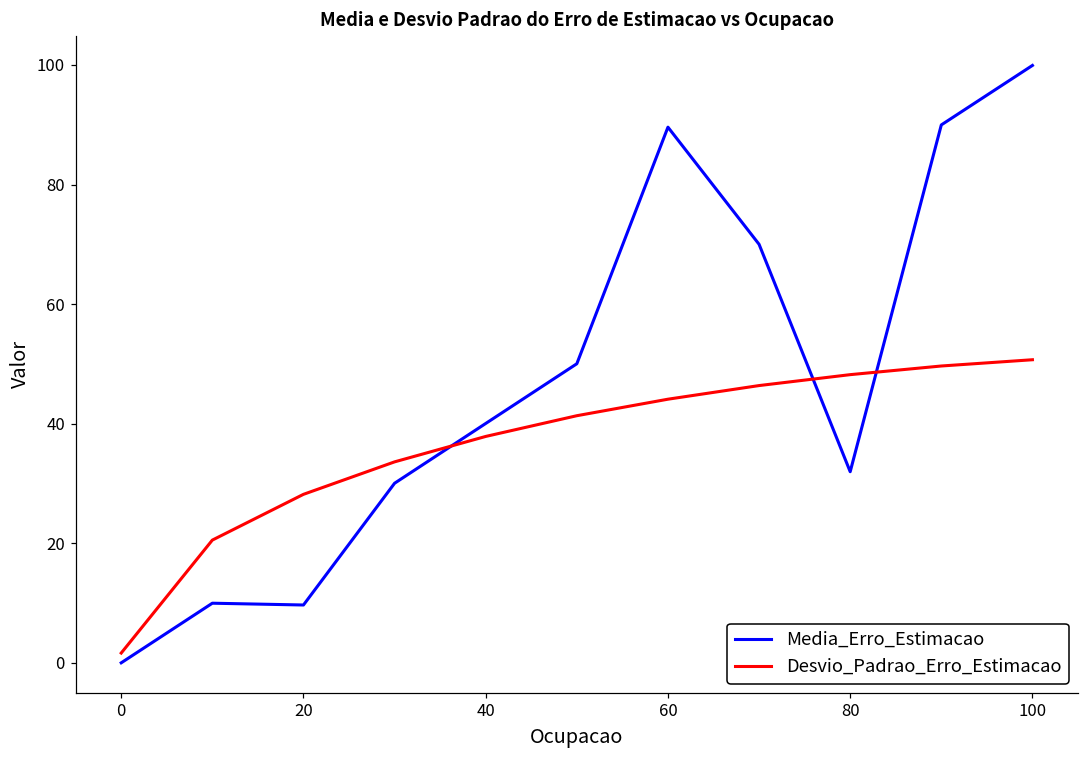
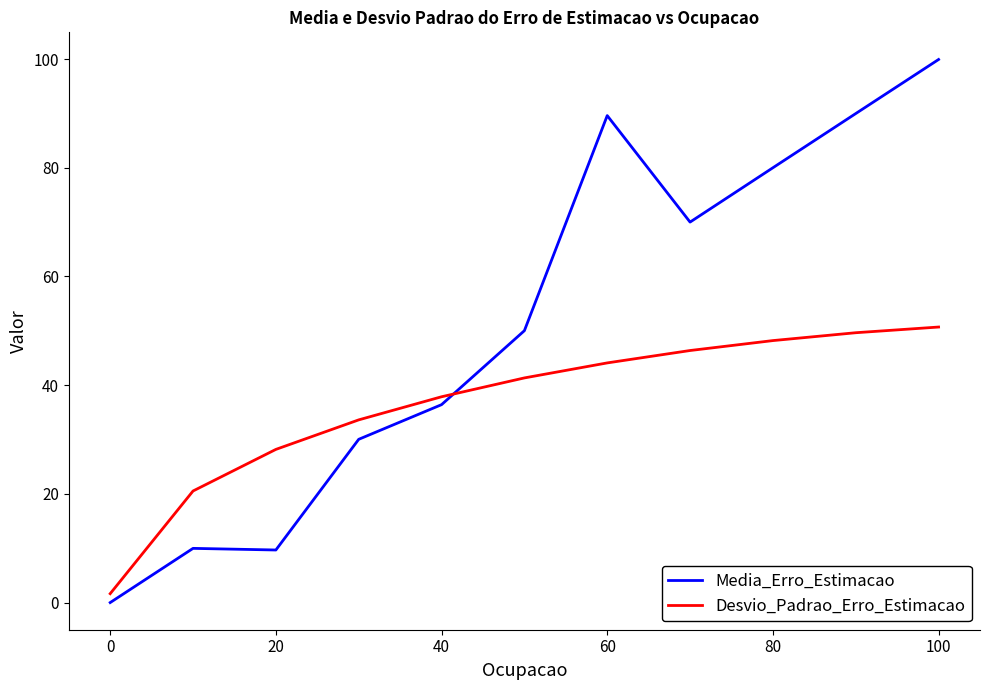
Media_Erro_Estimacao, 40: 40 -> 36
Media_Erro_Estimacao, 80: 32 -> 80
